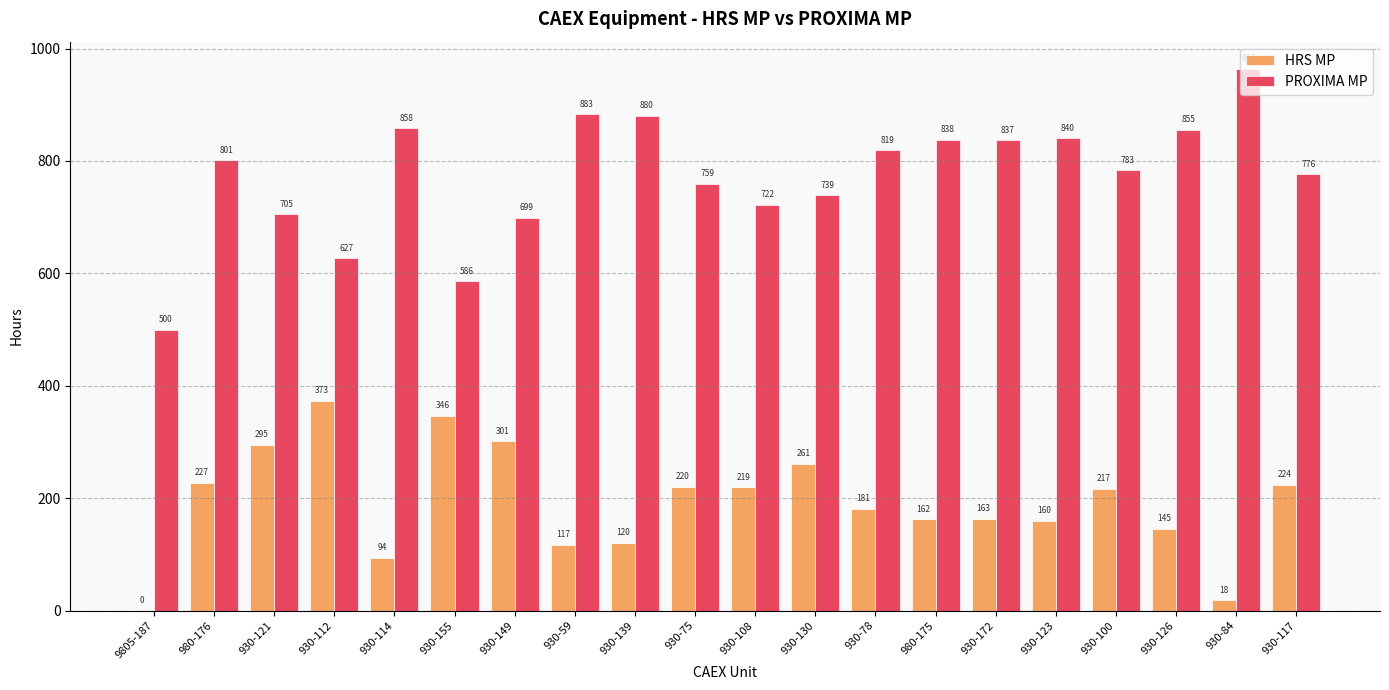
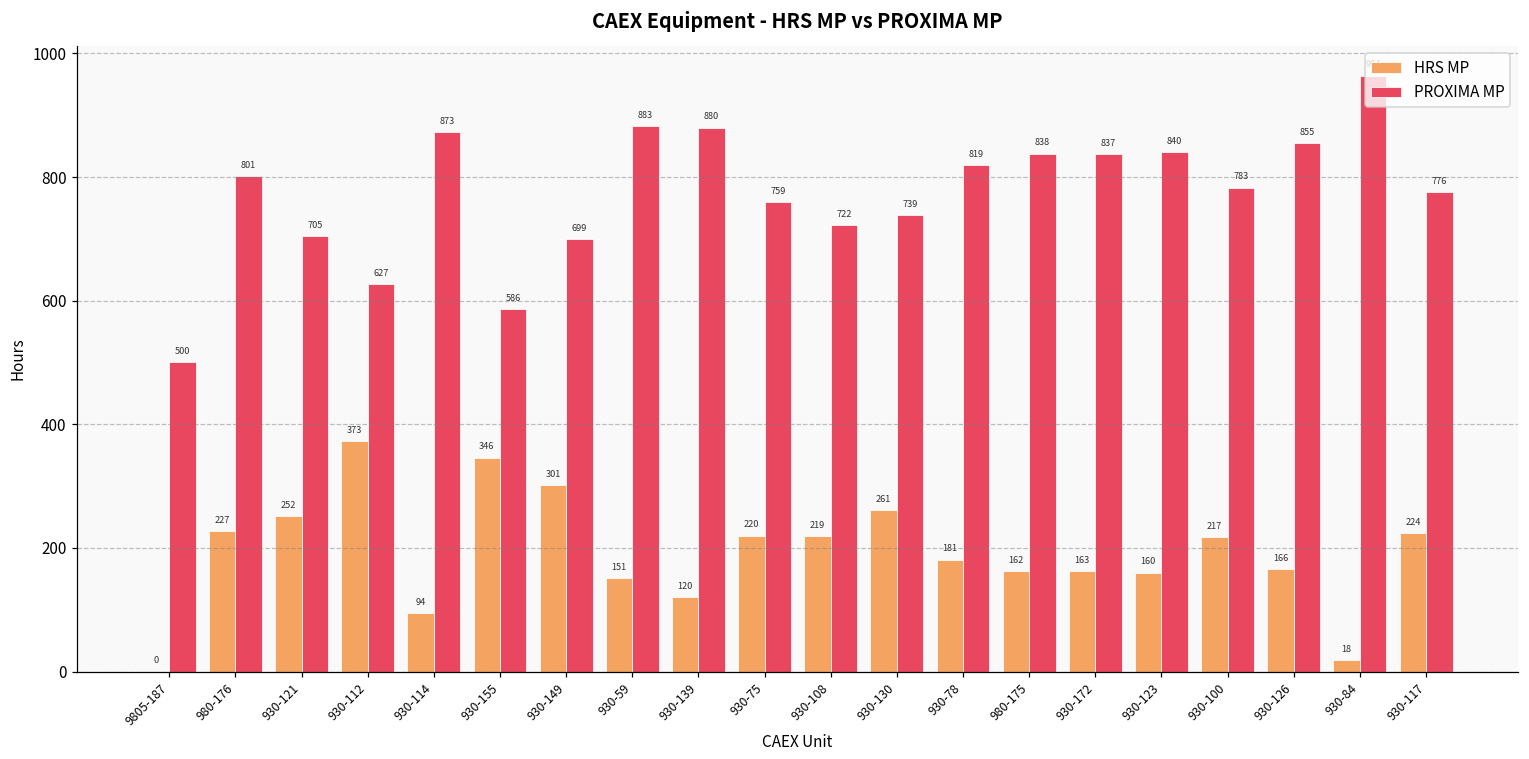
HRS MP, 930-121: 295 -> 252
PROXIMA MP, 930-114: 858 -> 873
HRS MP, 930-59: 117 -> 151
HRS MP, 930-126: 145 -> 166
